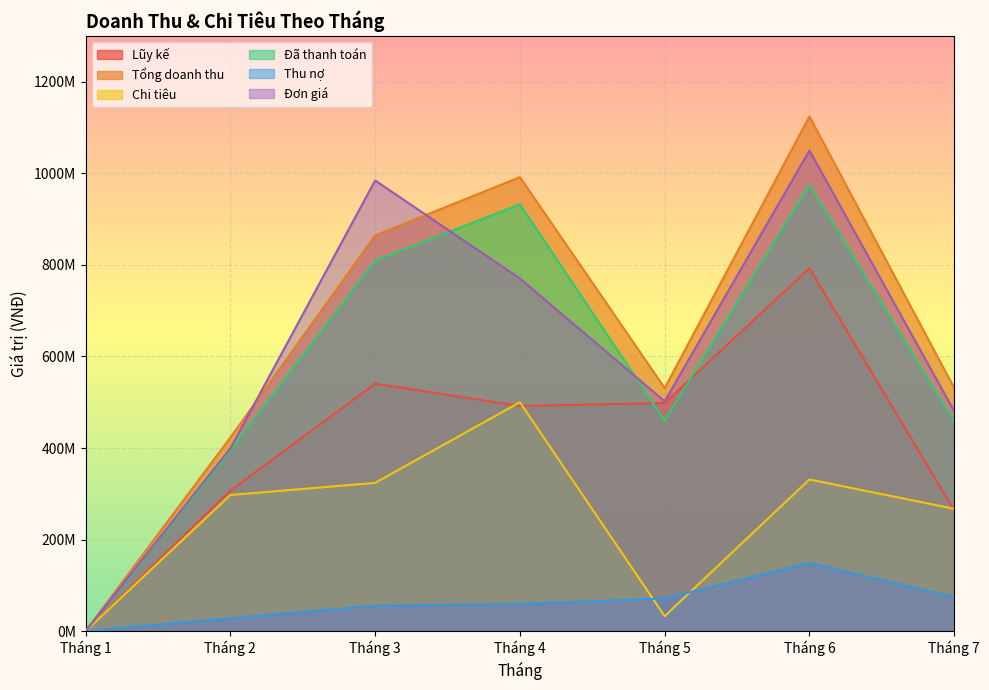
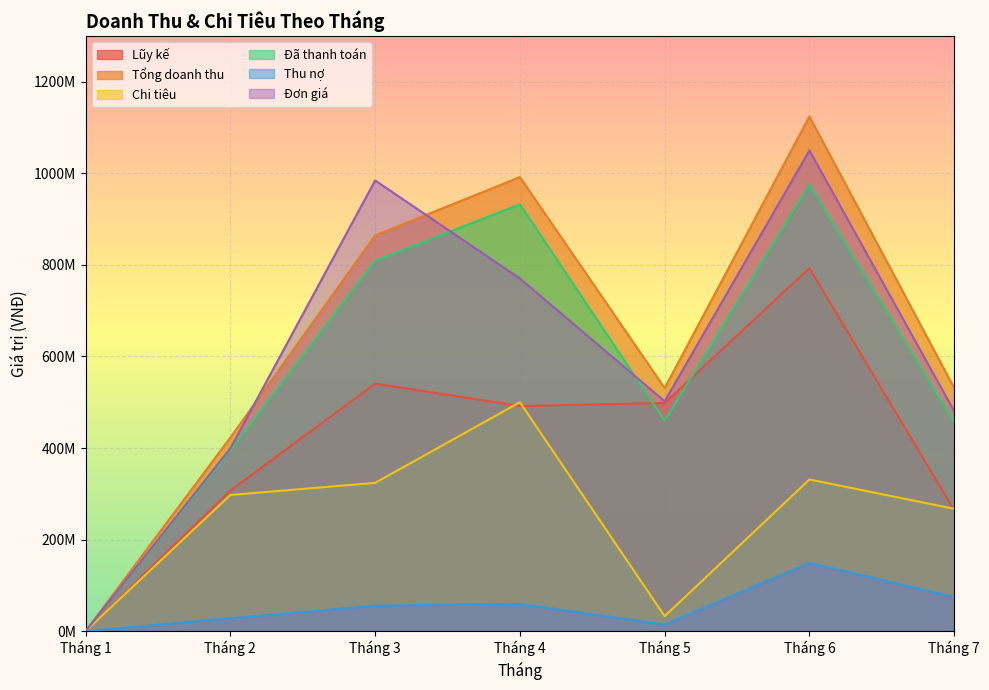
Thu nợ, Tháng 5: 70000000 -> 10000000
